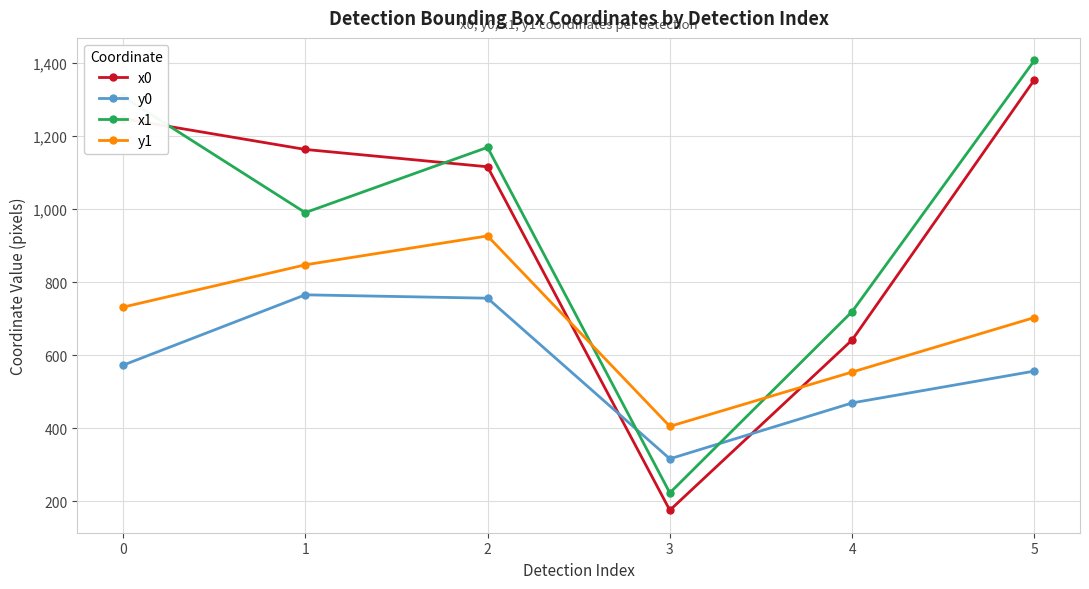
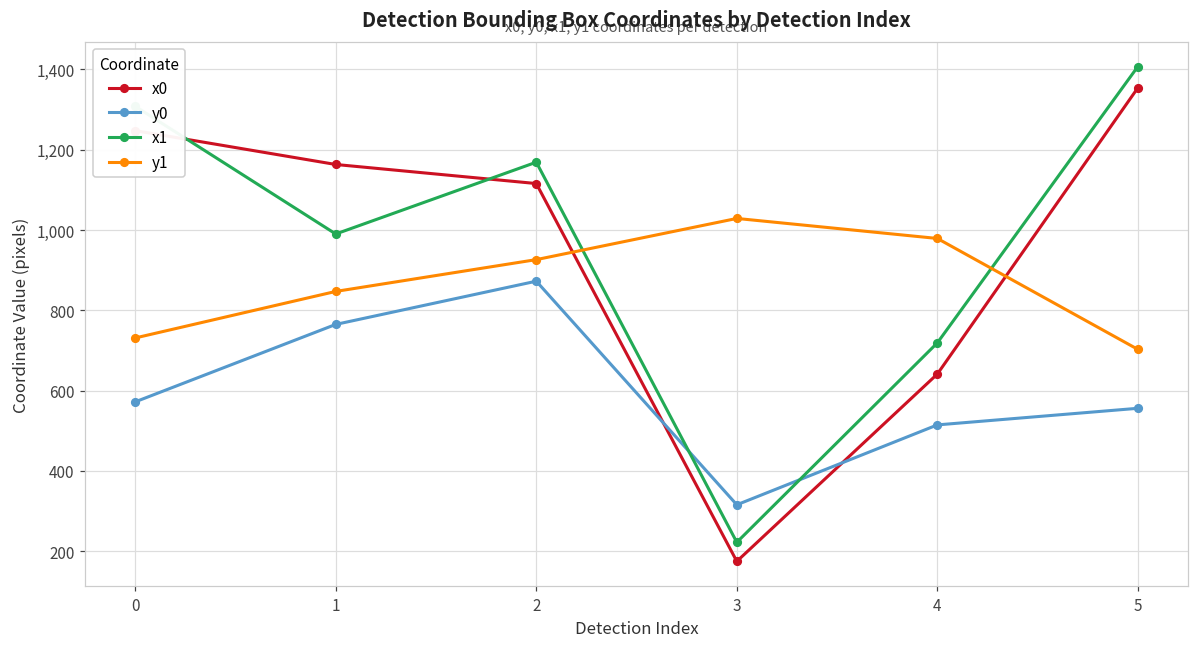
y0, 2: 760 -> 870
y1, 3: 400 -> 1,030
y0, 4: 470 -> 510
y1, 4: 550 -> 980
